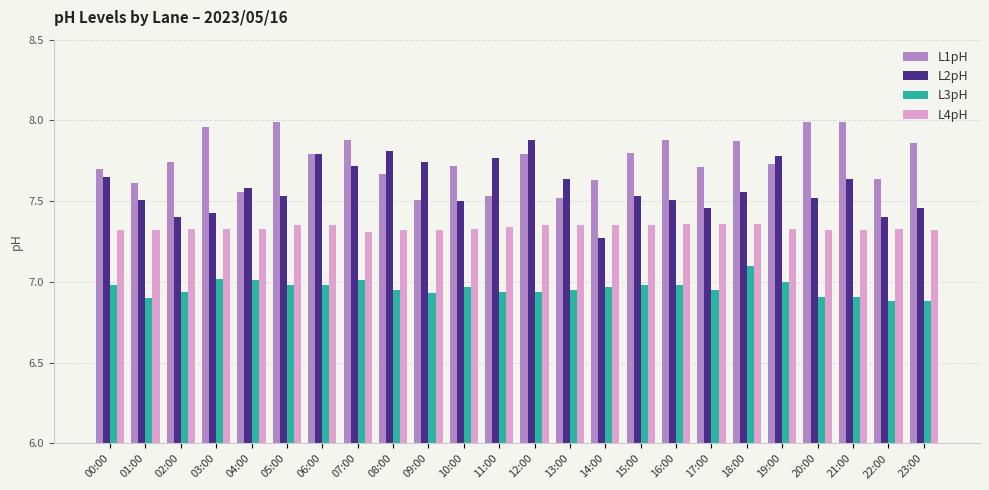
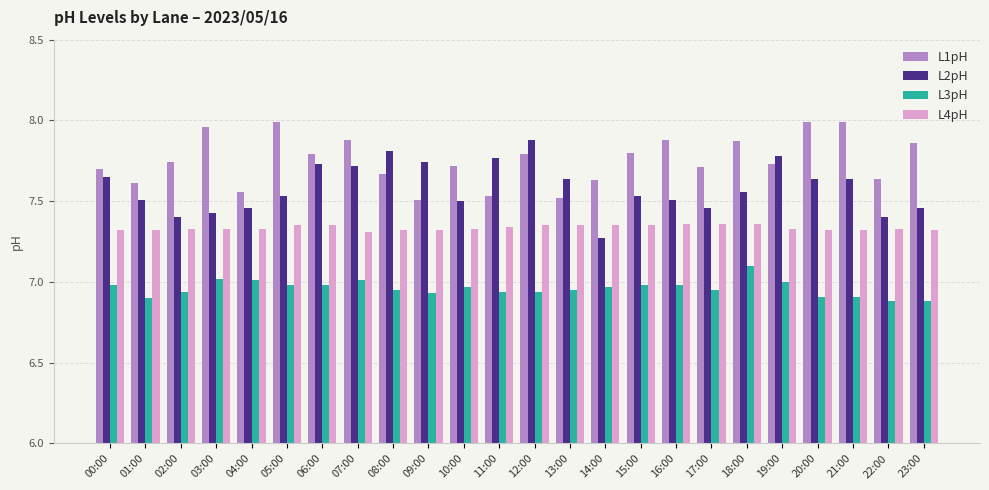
L2pH, 04:00: 7.58 -> 7.46
L2pH, 06:00: 7.79 -> 7.73
L2pH, 20:00: 7.52 -> 7.64
